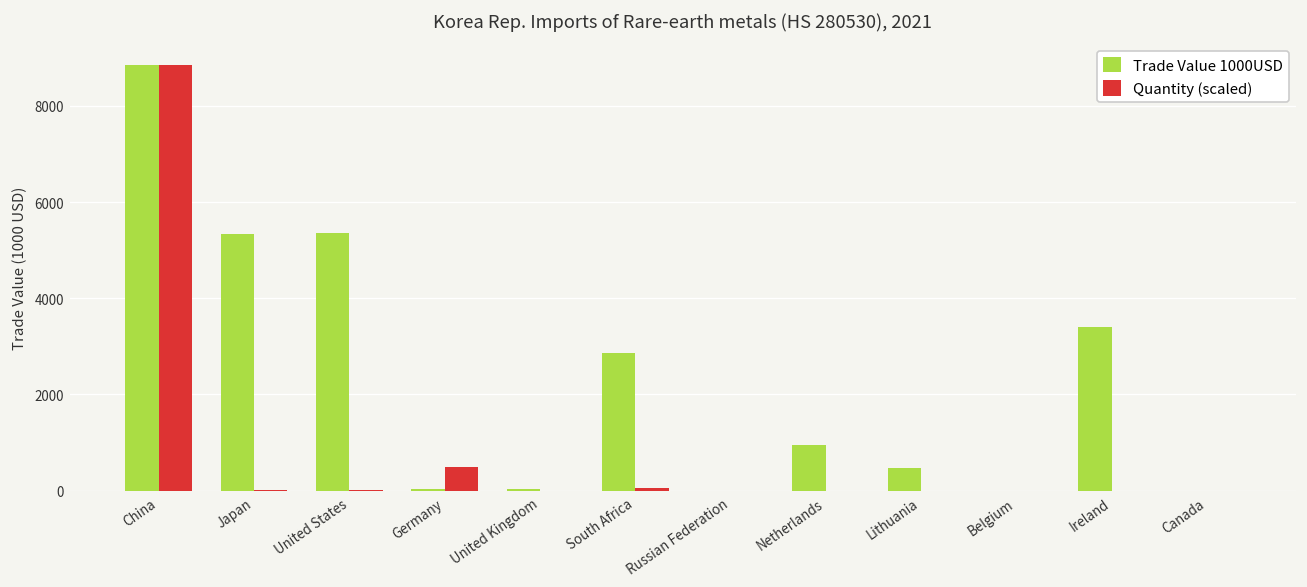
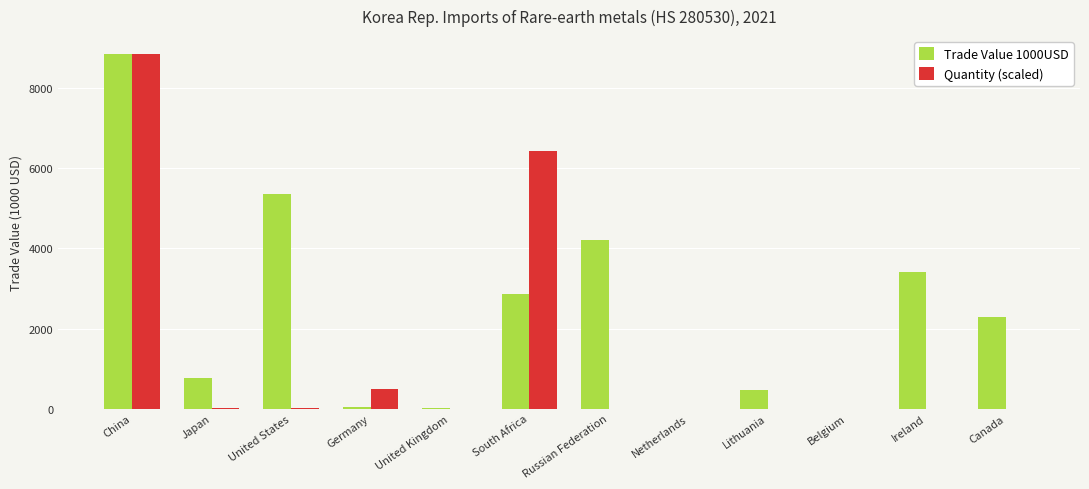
Trade Value 1000USD, Japan: 5300 -> 800
Quantity (scaled), South Africa: 100 -> 6400
Trade Value 1000USD, Russian Federation: 0 -> 4200
Trade Value 1000USD, Netherlands: 900 -> 0
Trade Value 1000USD, Canada: 0 -> 2300
